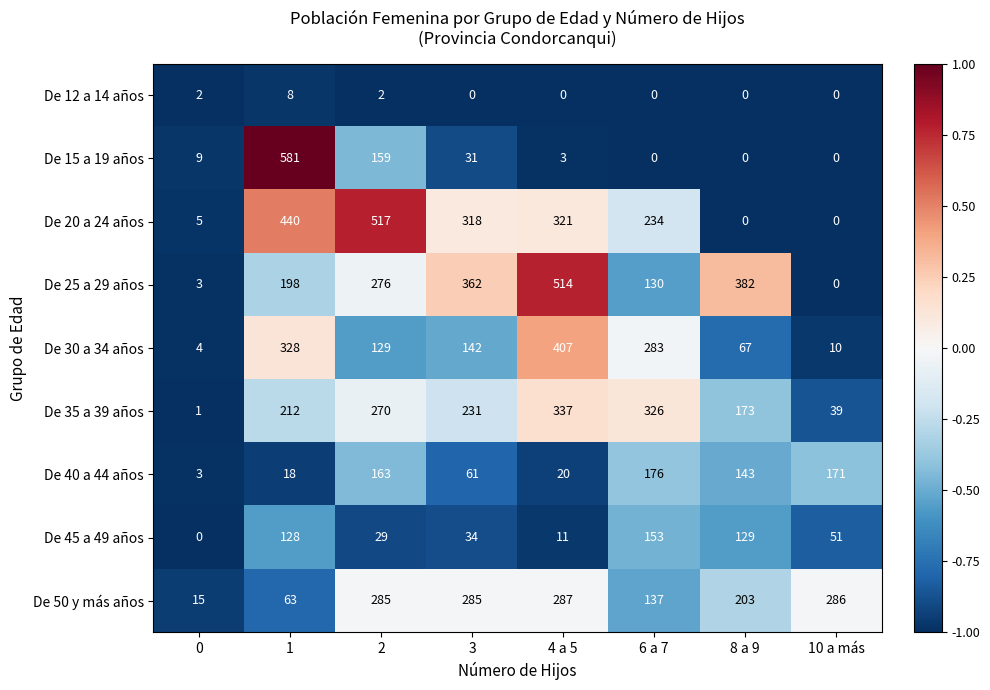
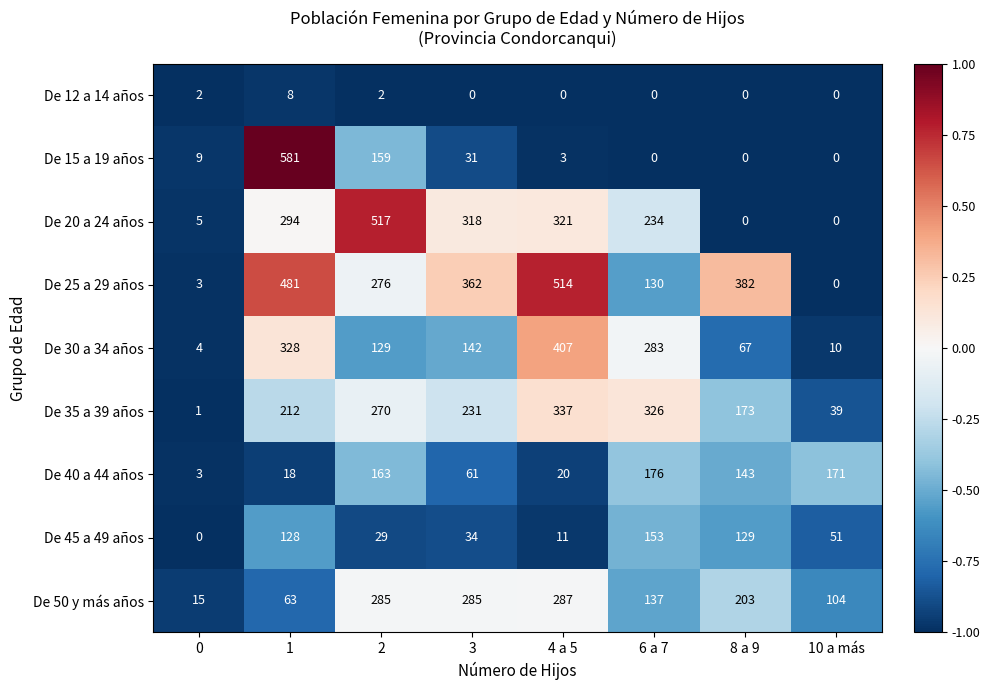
De 20 a 24 años, 1: 440 -> 294
De 25 a 29 años, 1: 198 -> 481
De 50 y más años, 10 a más: 286 -> 104
